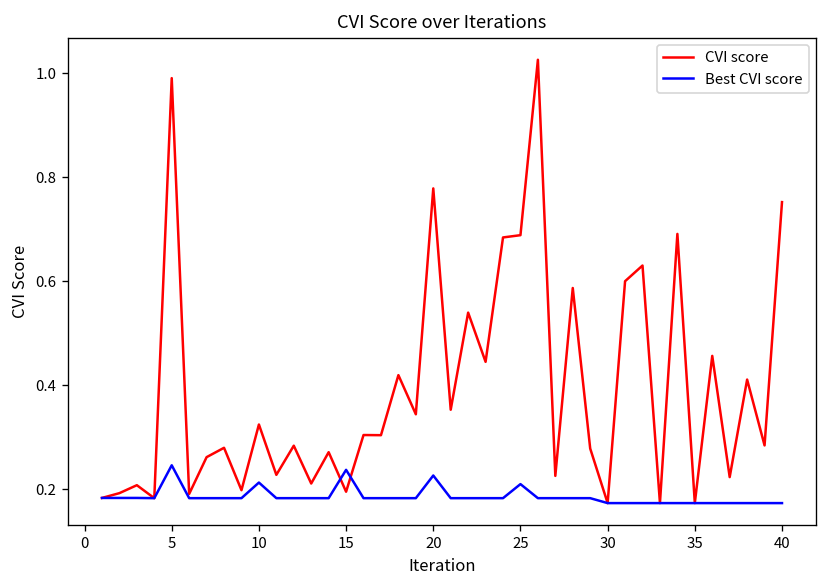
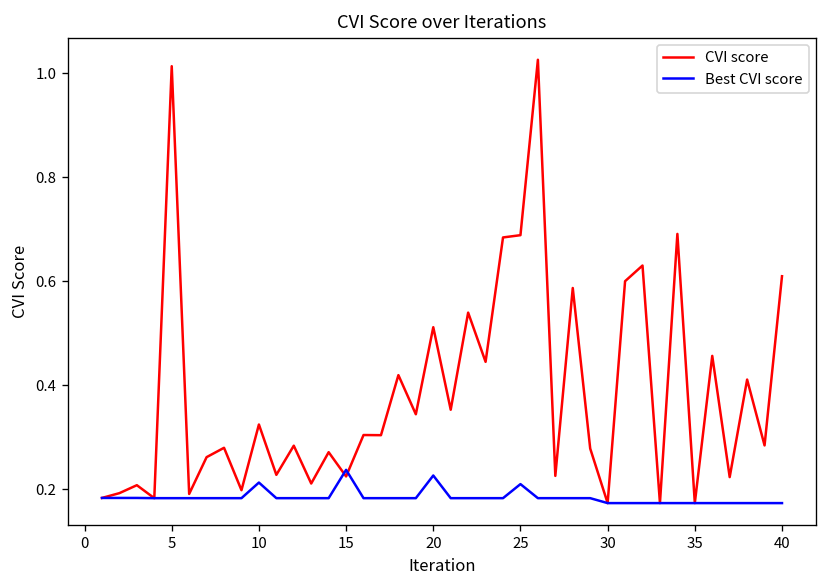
CVI score, 5: 0.99 -> 1.01
Best CVI score, 5: 0.25 -> 0.18
CVI score, 15: 0.19 -> 0.22
CVI score, 20: 0.78 -> 0.51
CVI score, 40: 0.75 -> 0.61
